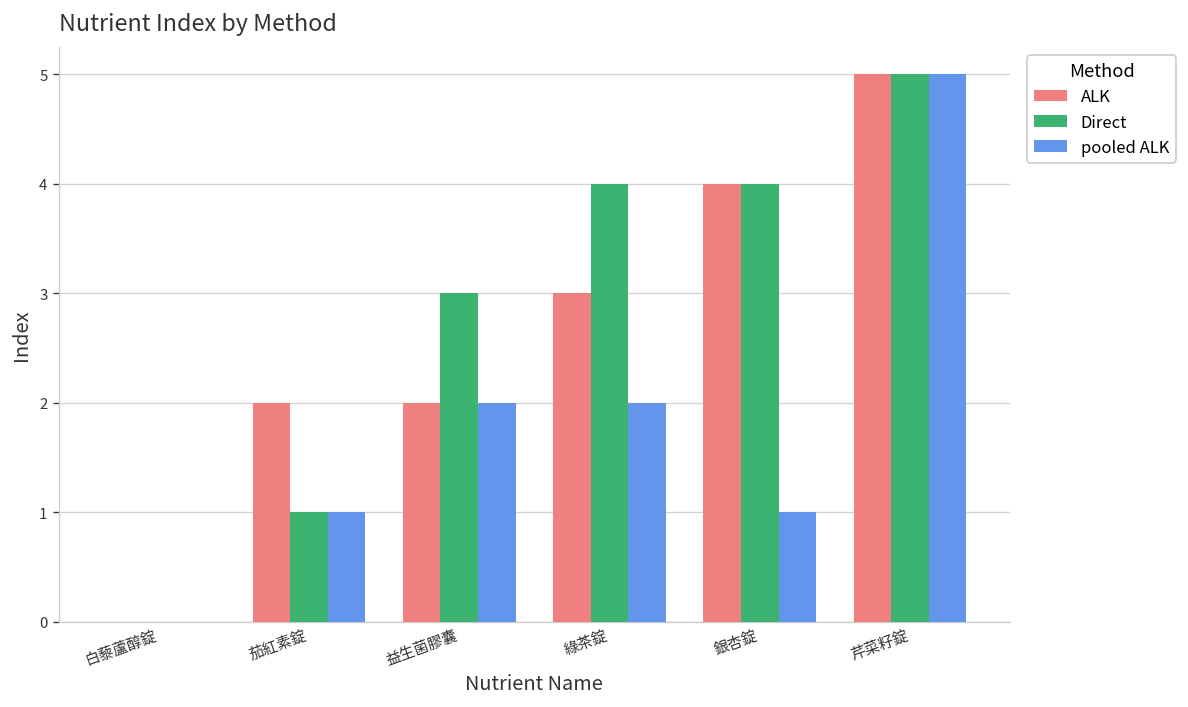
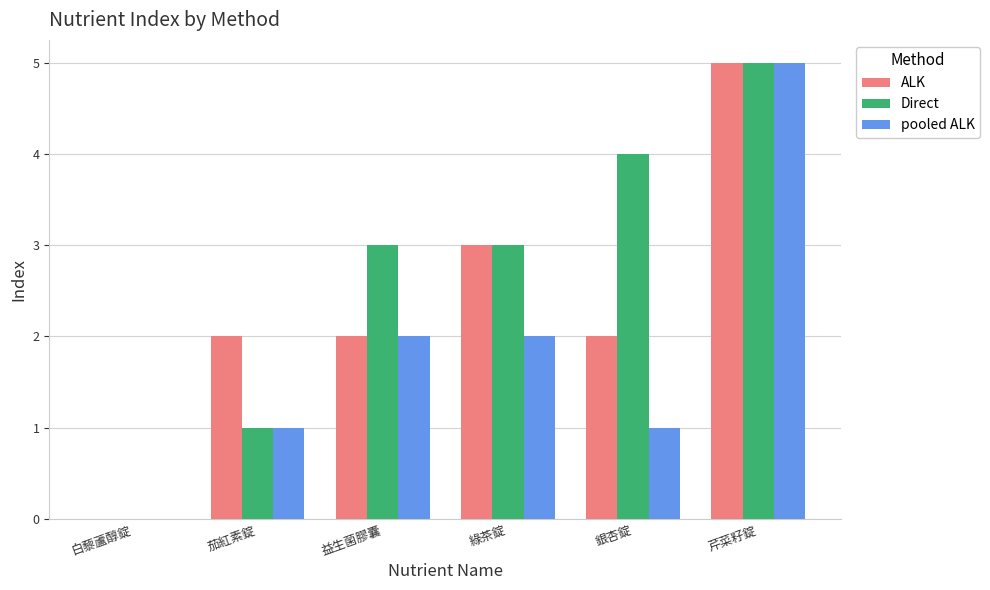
Direct, 綠茶錠: 4 -> 3
ALK, 銀杏錠: 4 -> 2
